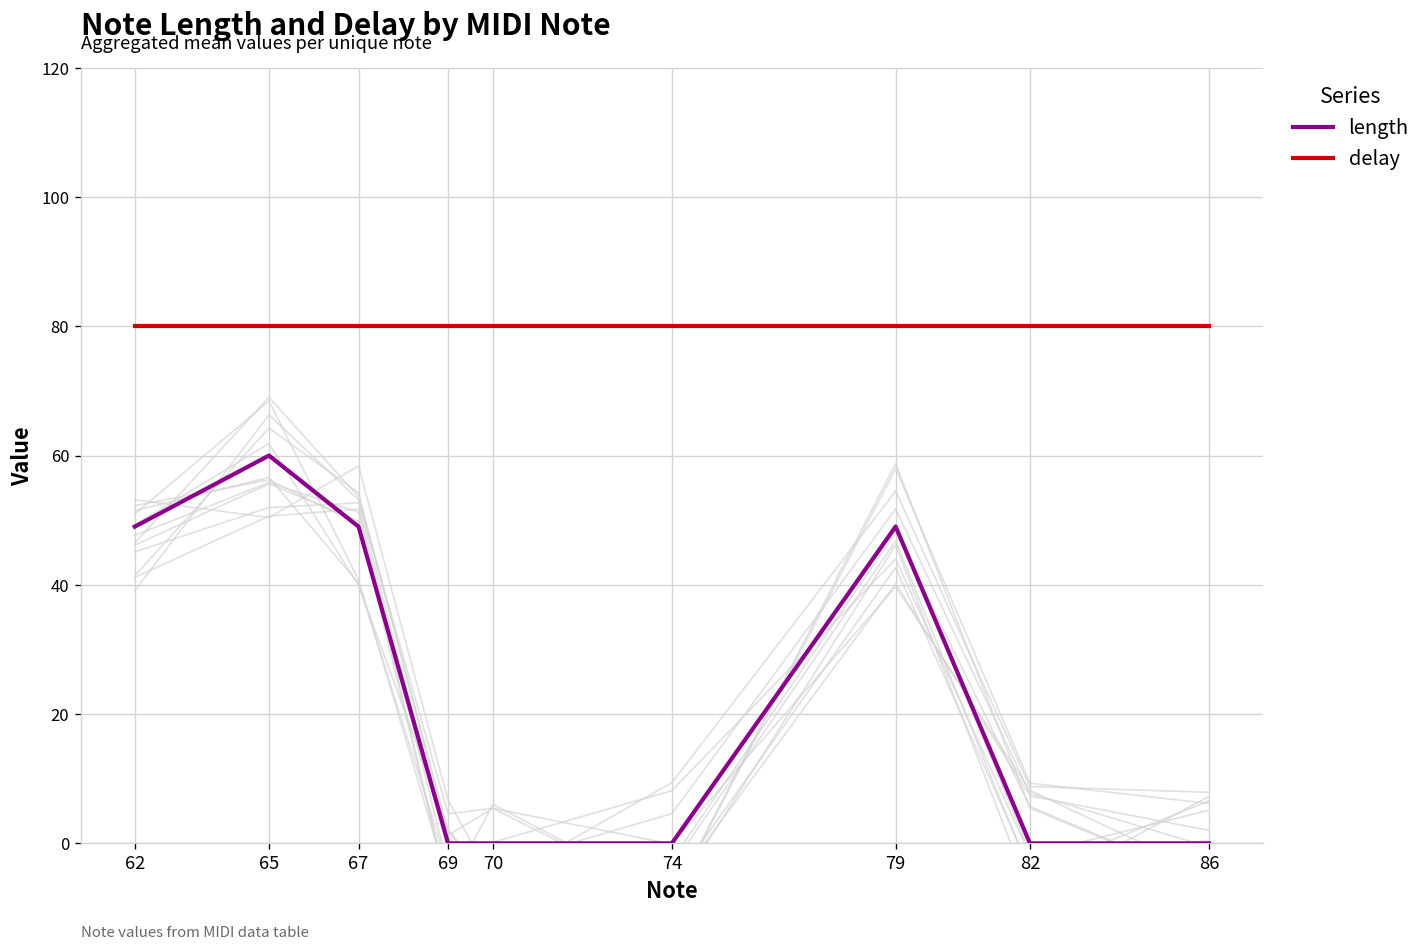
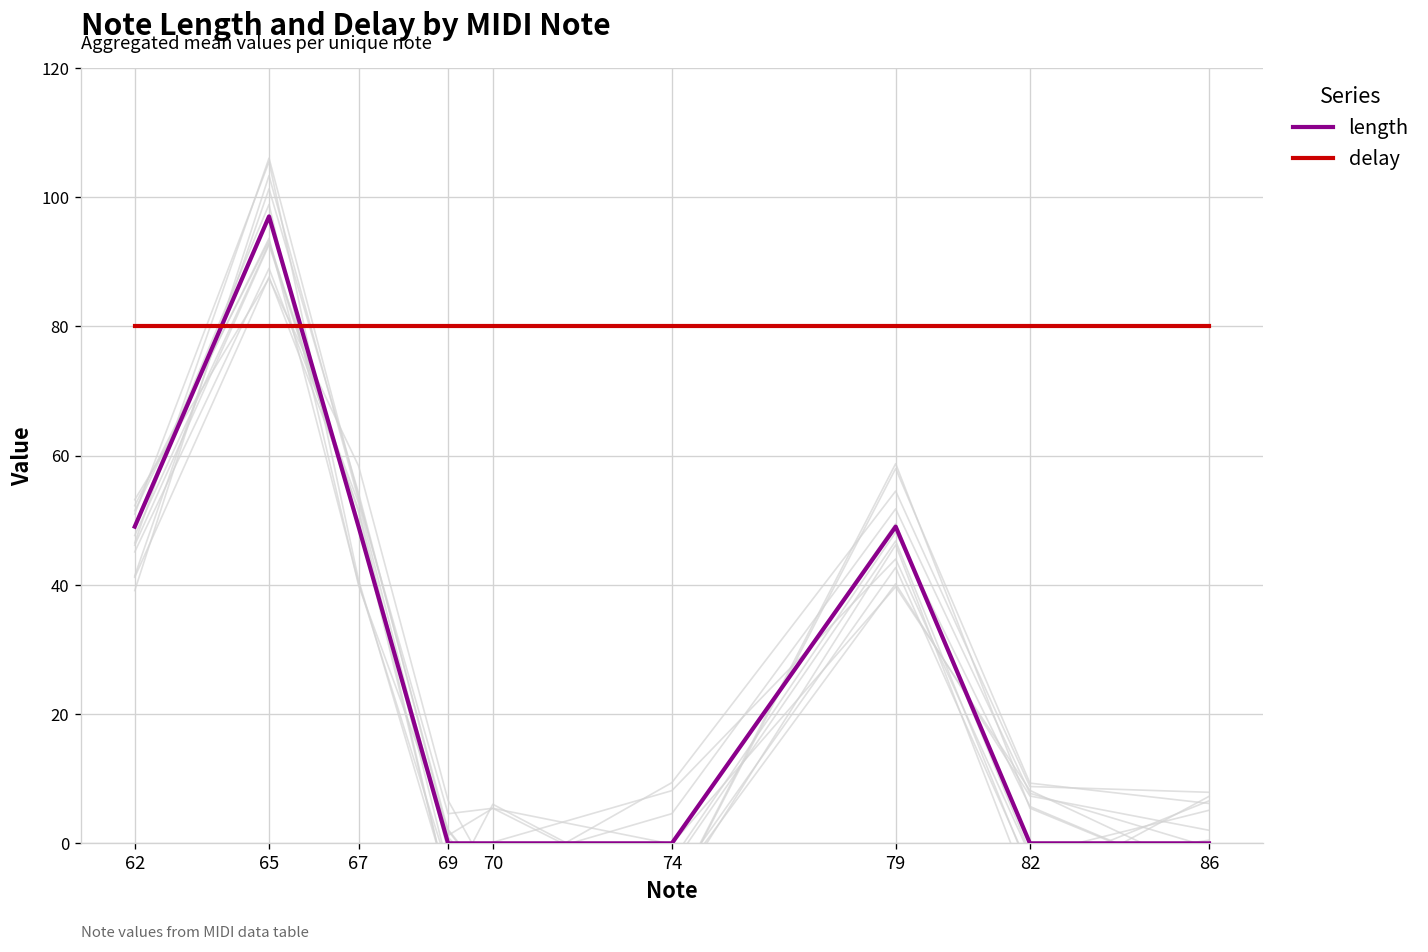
length, 65: 60 -> 97
